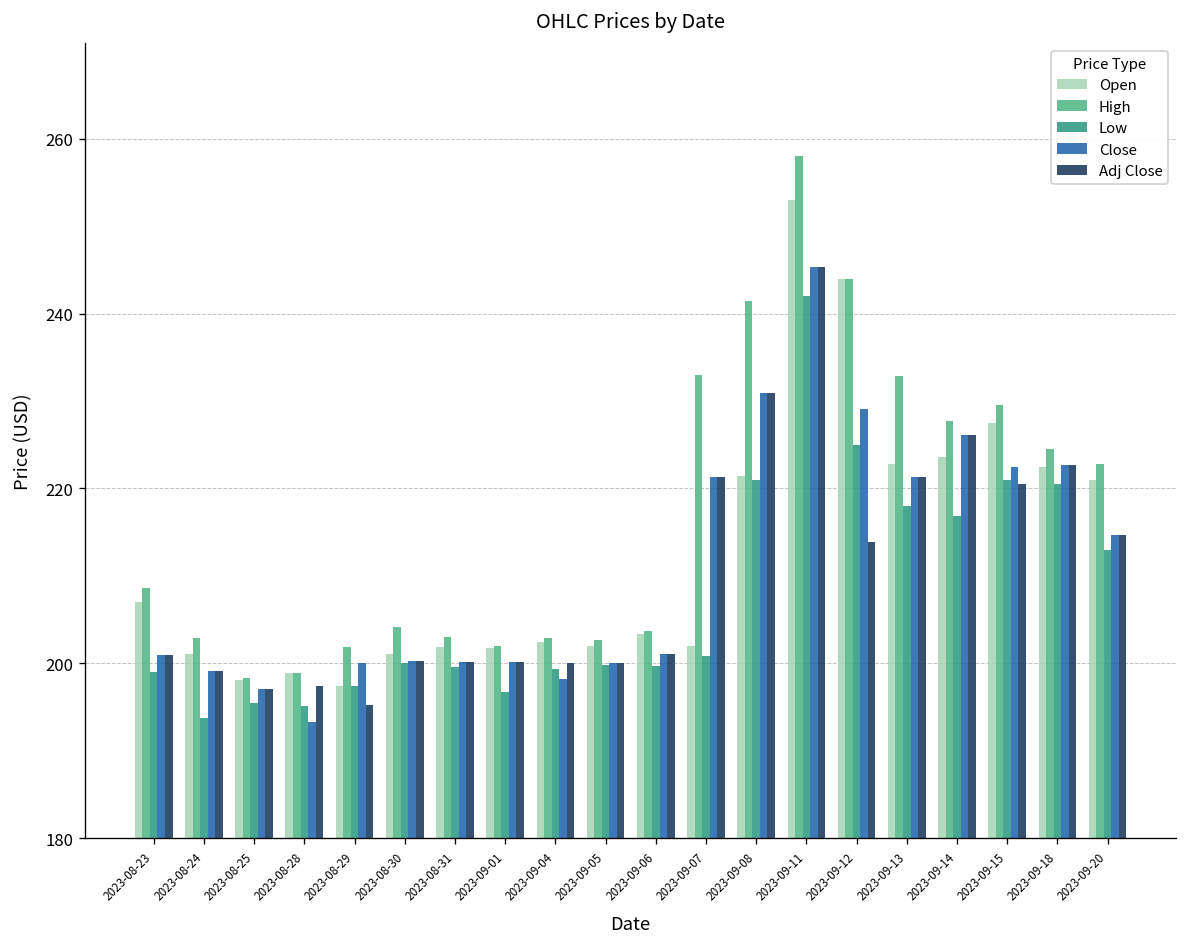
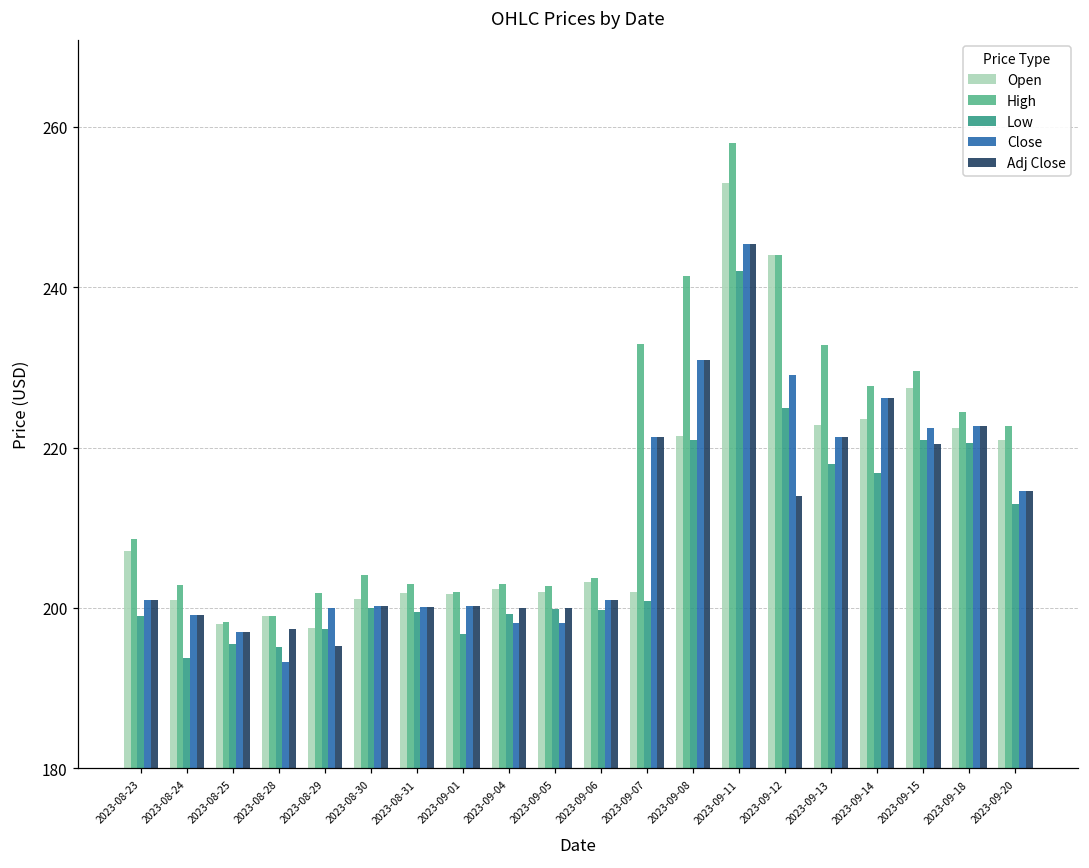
Close, 2023-09-05: 200 -> 198
